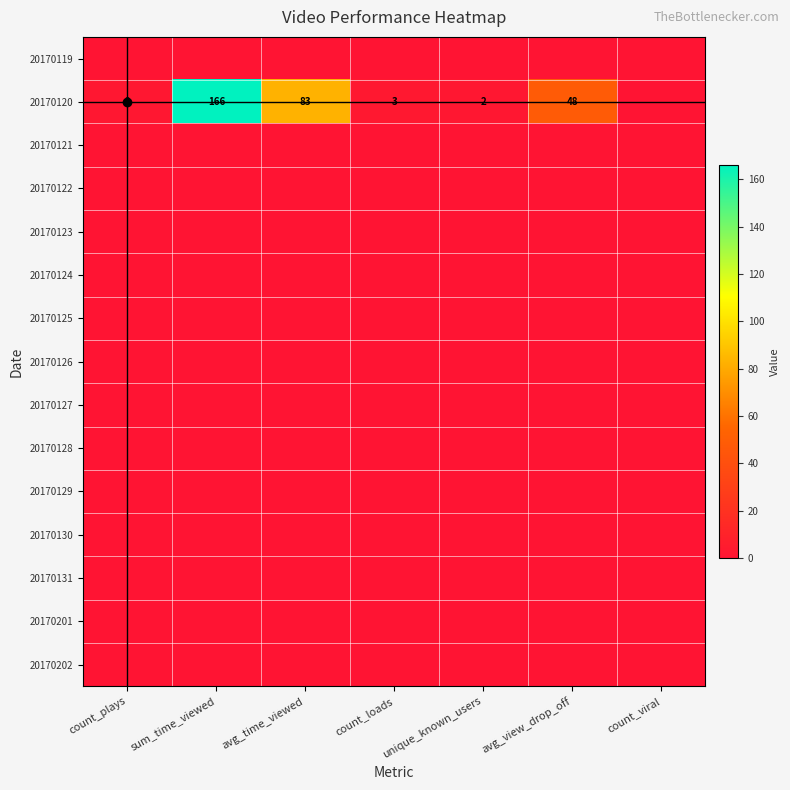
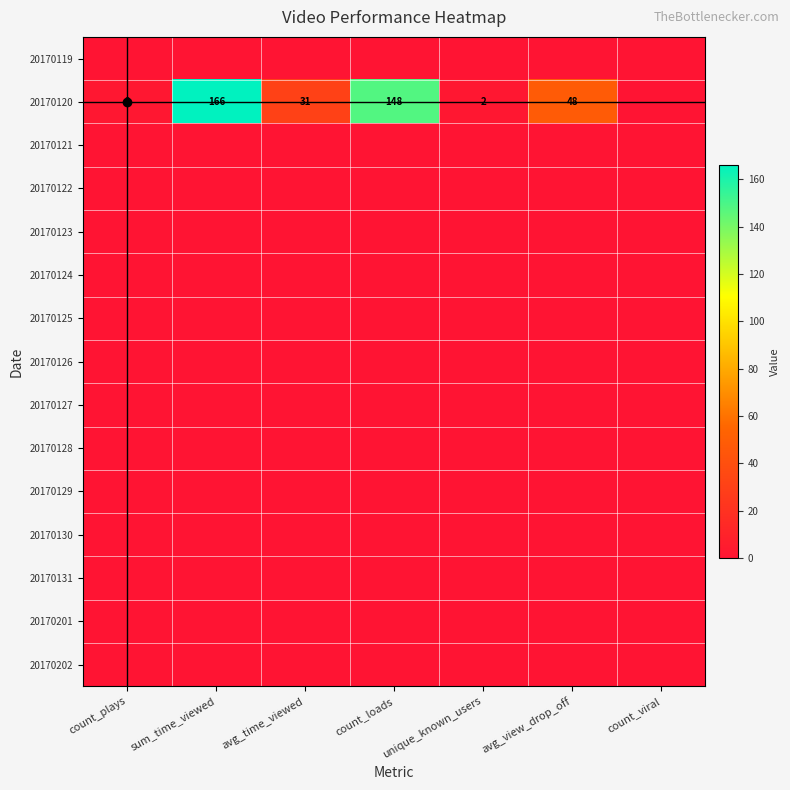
20170120, avg_time_viewed: 83 -> 31
20170120, count_loads: 3 -> 148
